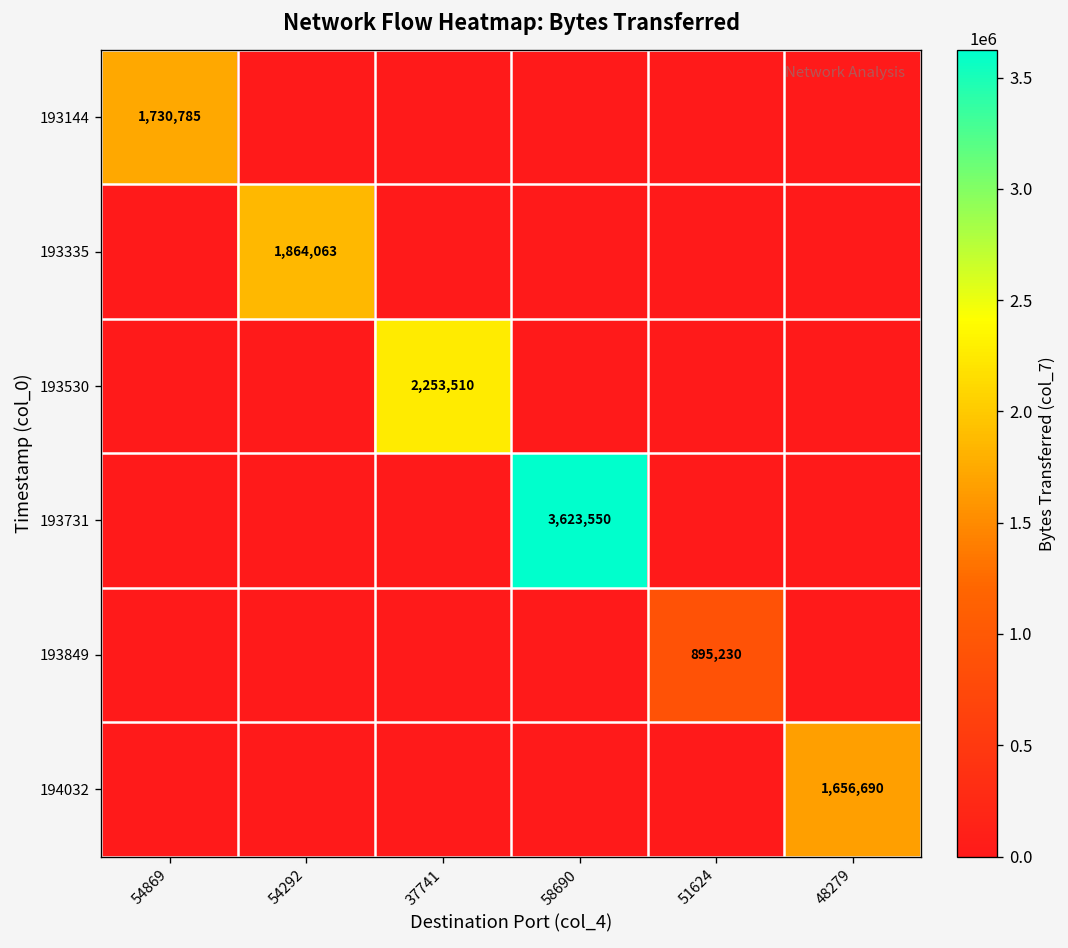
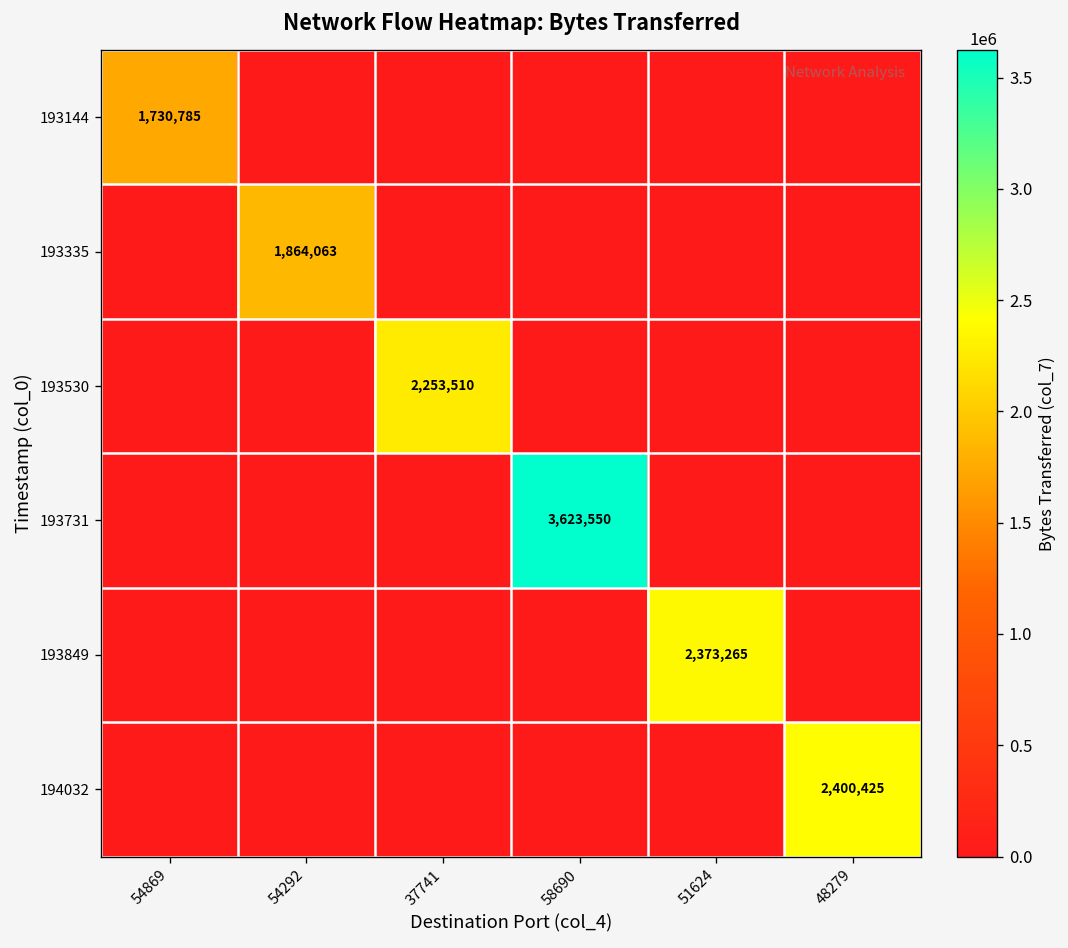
193849, 51624: 895,230 -> 2,373,265
194032, 48279: 1,656,690 -> 2,400,425
